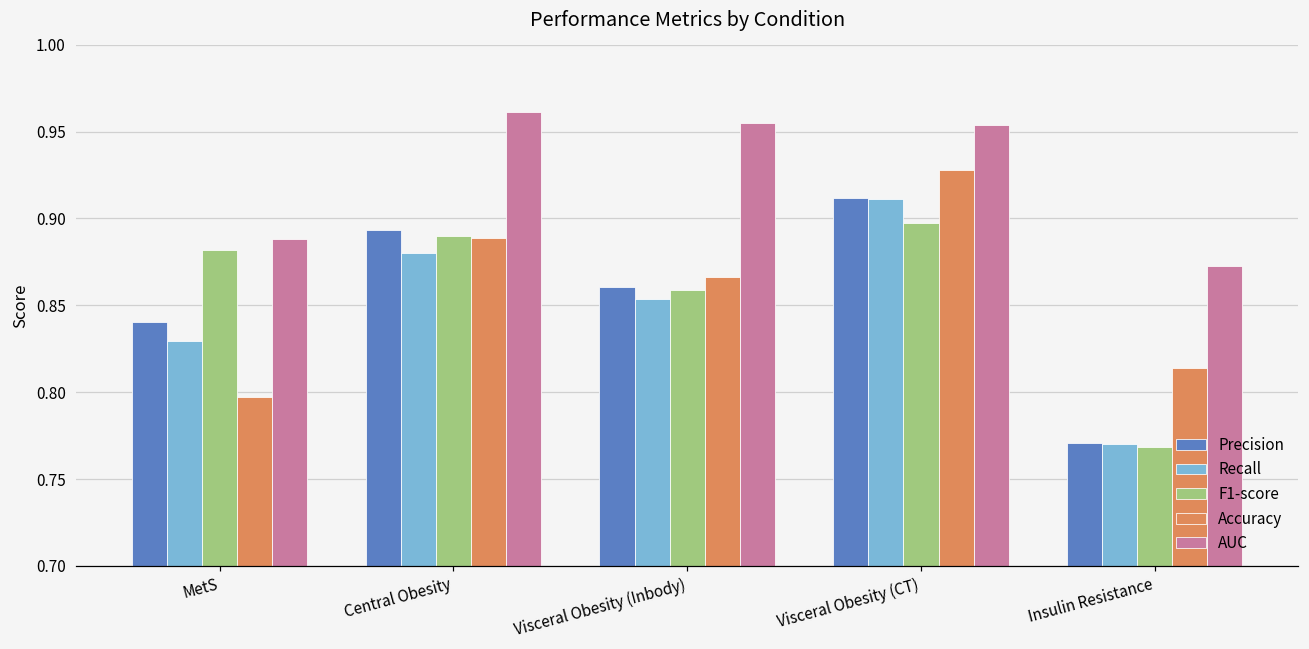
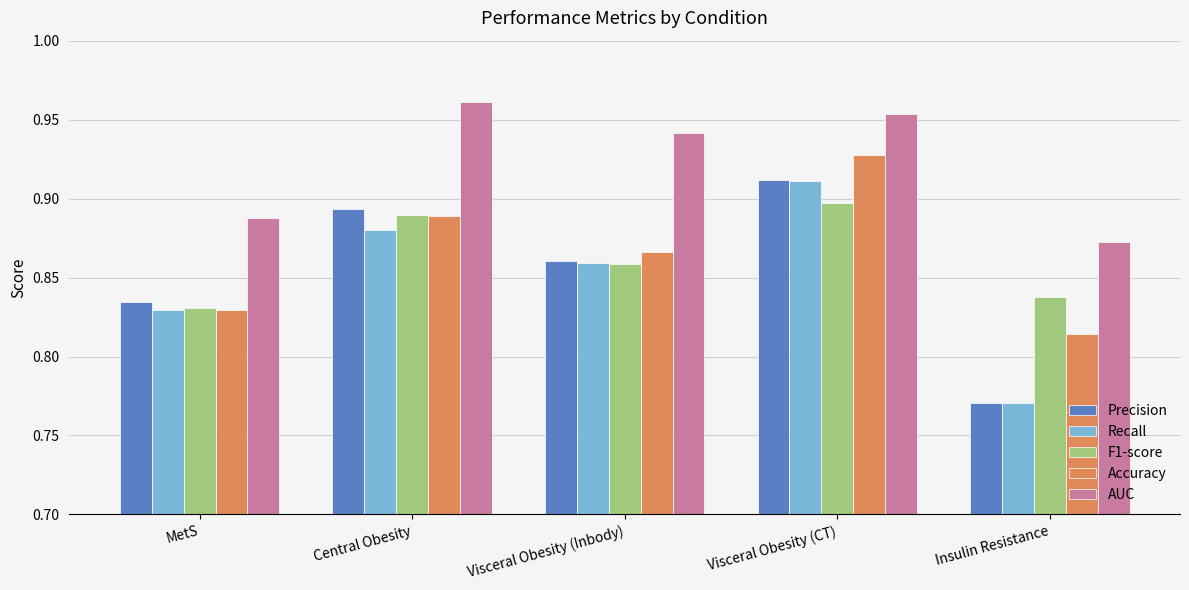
Precision, MetS: 0.841 -> 0.834
F1-score, MetS: 0.882 -> 0.831
Accuracy, MetS: 0.797 -> 0.830
Recall, Visceral Obesity (Inbody): 0.853 -> 0.859
AUC, Visceral Obesity (Inbody): 0.955 -> 0.941
F1-score, Insulin Resistance: 0.768 -> 0.838
